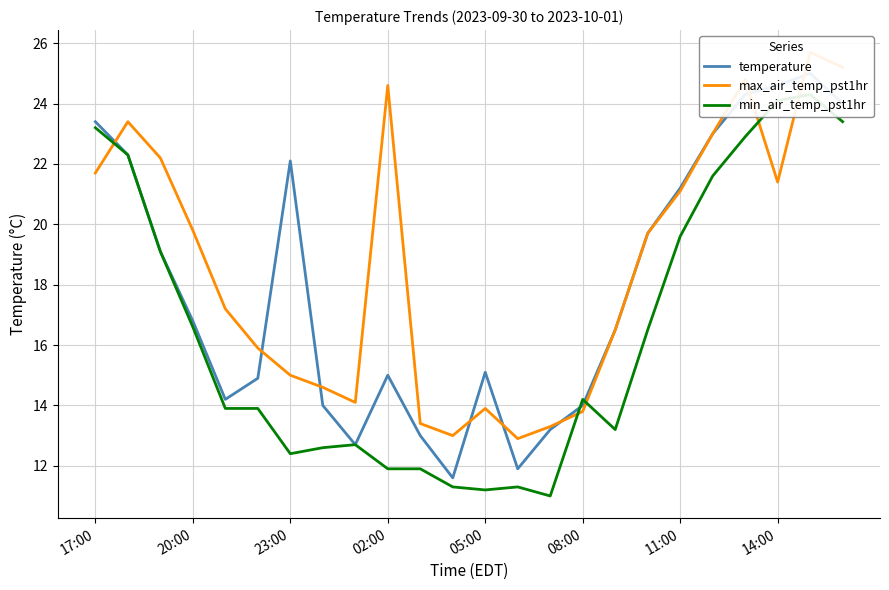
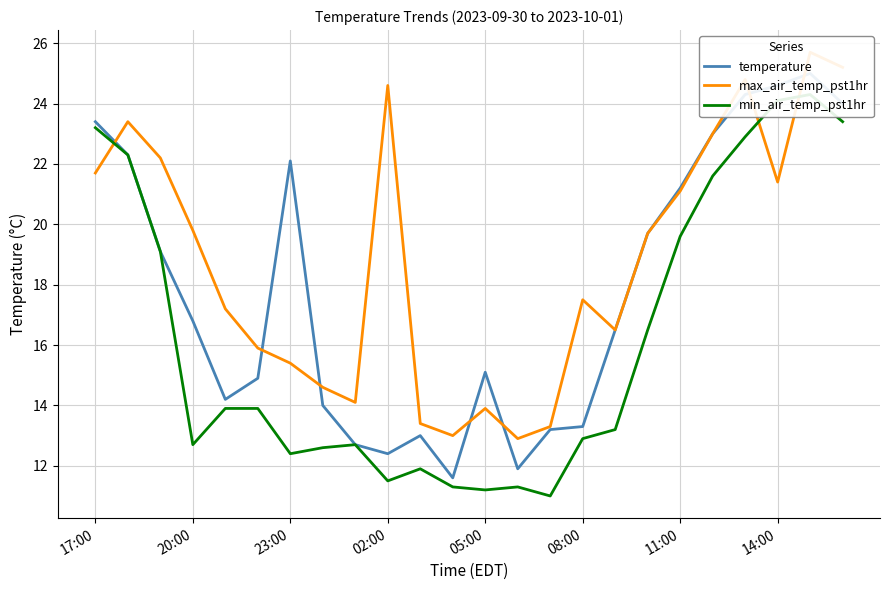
min_air_temp_pst1hr, 20:00: 16.6 -> 12.7
max_air_temp_pst1hr, 23:00: 15.0 -> 15.4
temperature, 02:00: 15.0 -> 12.4
min_air_temp_pst1hr, 02:00: 11.9 -> 11.5
temperature, 08:00: 14.0 -> 13.3
max_air_temp_pst1hr, 08:00: 13.8 -> 17.5
min_air_temp_pst1hr, 08:00: 14.2 -> 12.9
